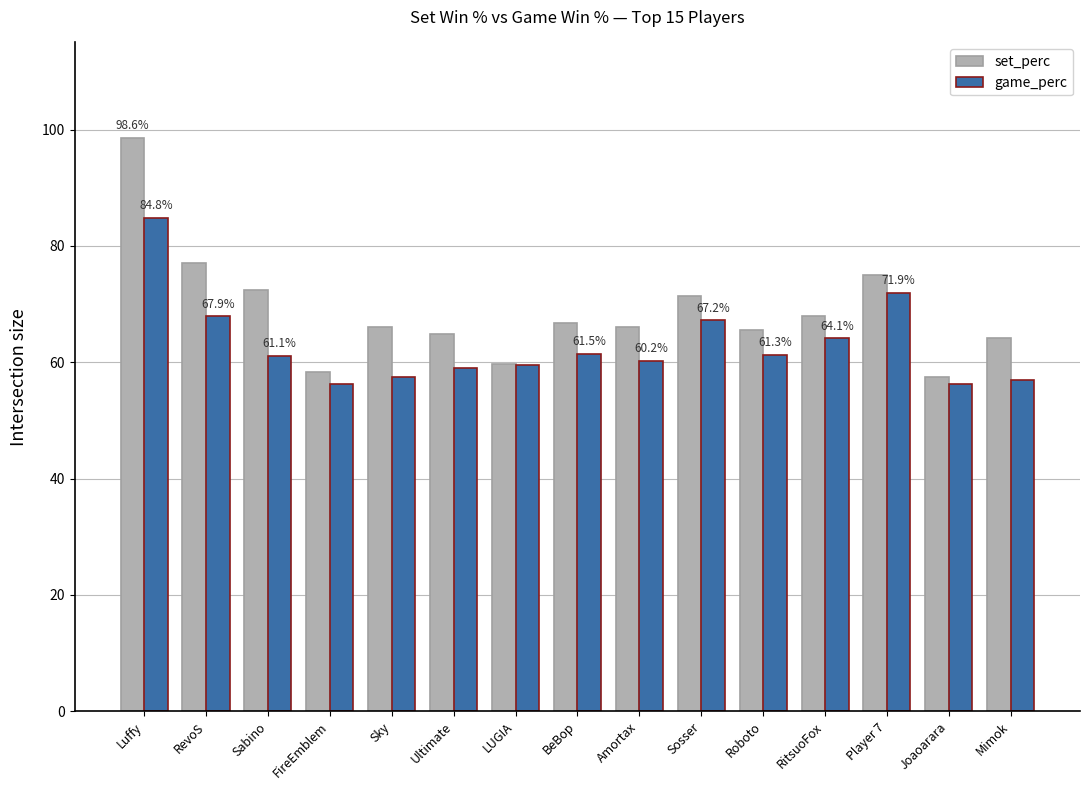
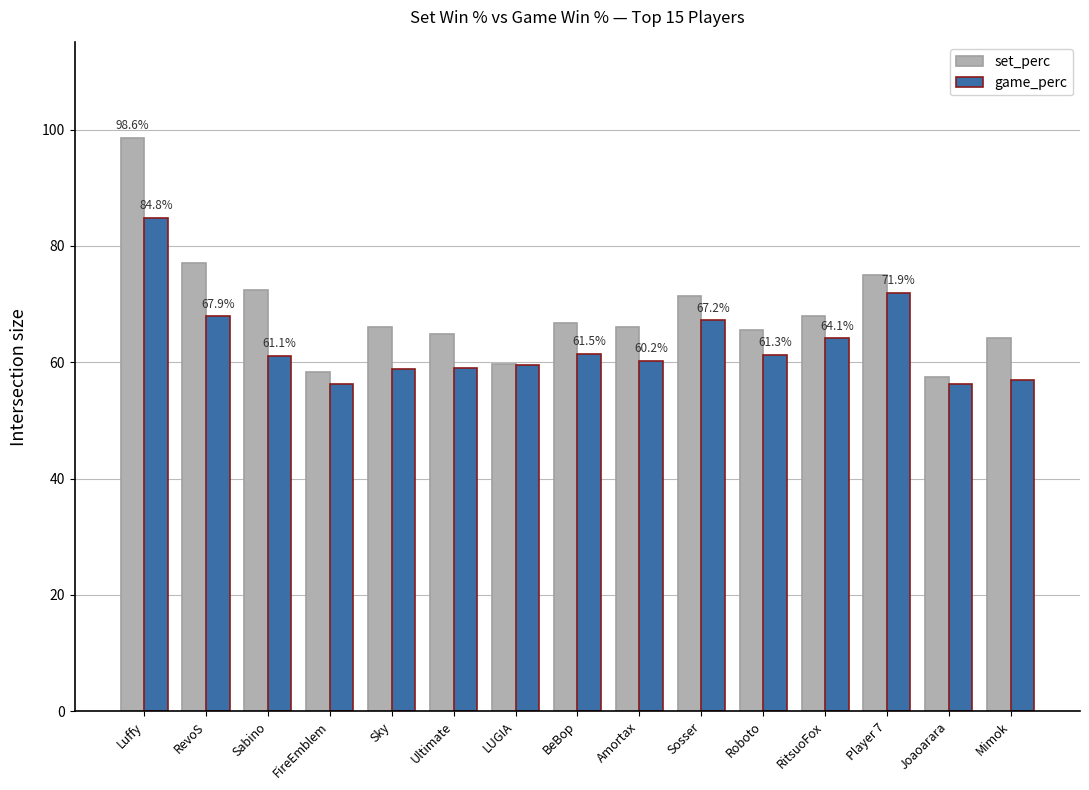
game_perc, Sky: 57 -> 59
